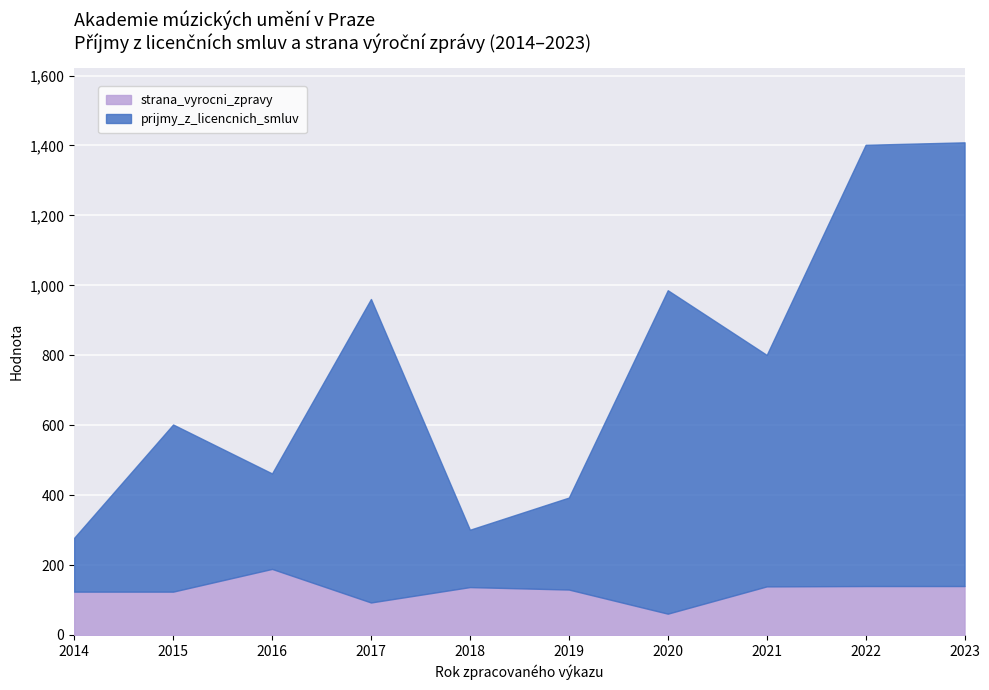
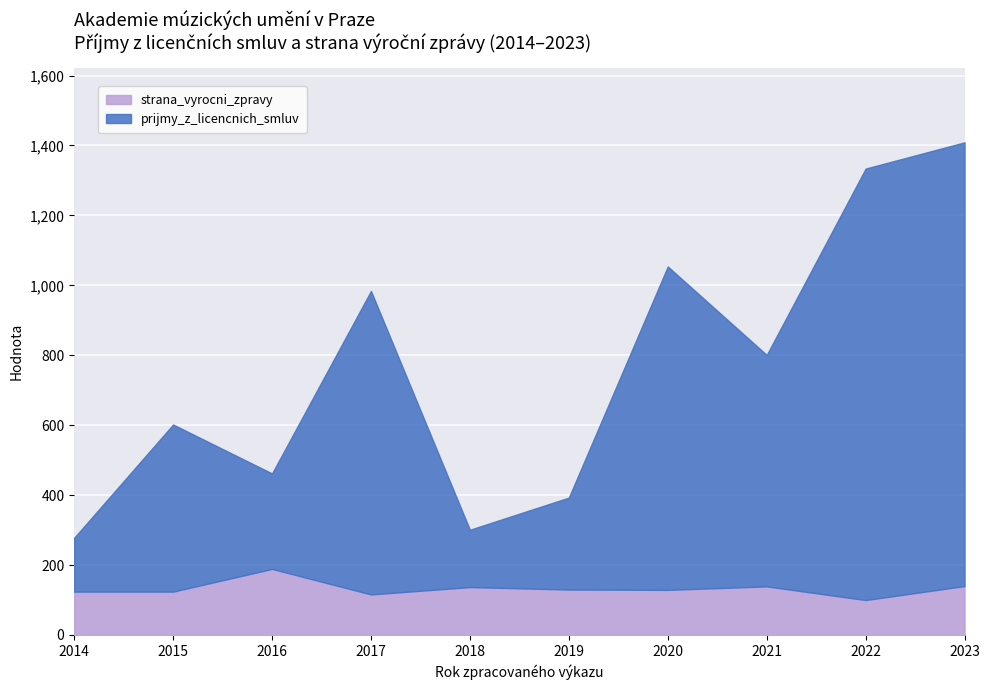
strana_vyrocni_zpravy, 2017: 90 -> 120
strana_vyrocni_zpravy, 2020: 60 -> 130
strana_vyrocni_zpravy, 2022: 140 -> 100
prijmy_z_licencnich_smluv, 2022: 1,260 -> 1,230
